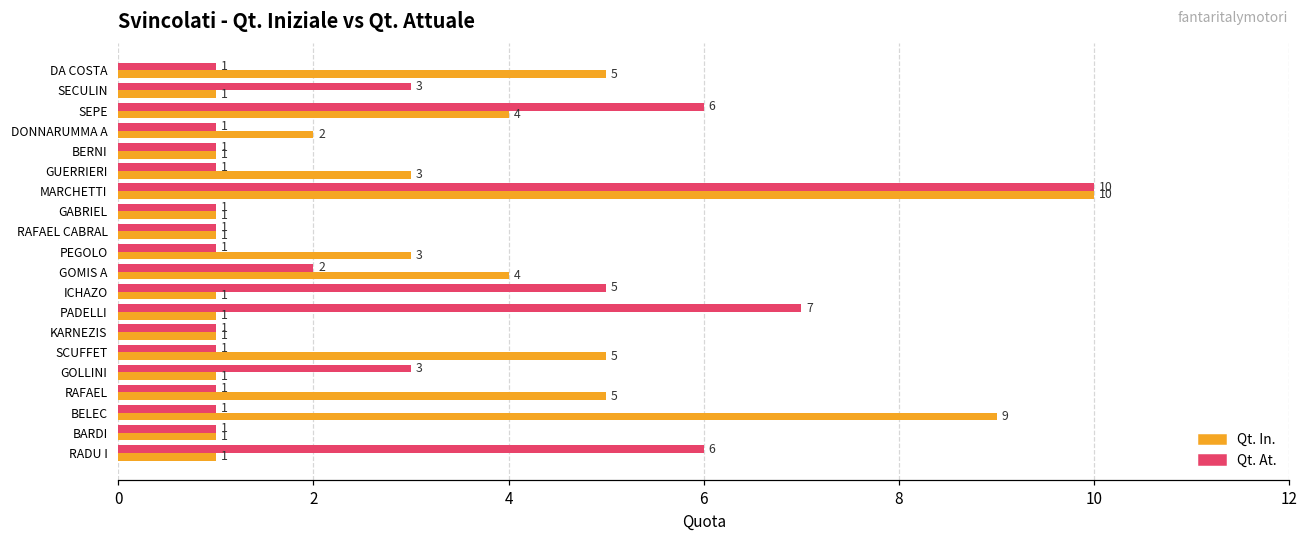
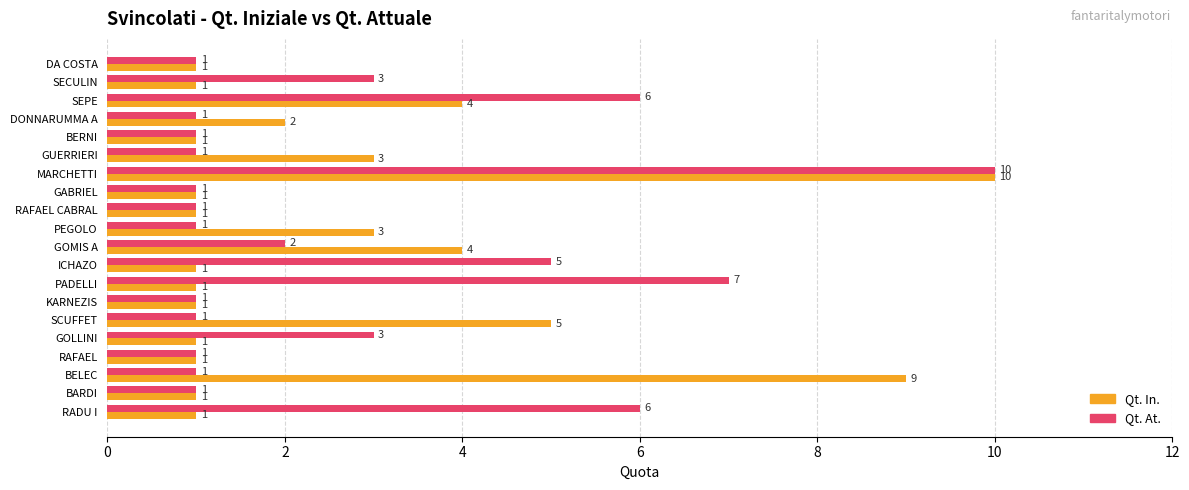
Qt. In., DA COSTA: 5 -> 1
Qt. In., RAFAEL: 5 -> 1
